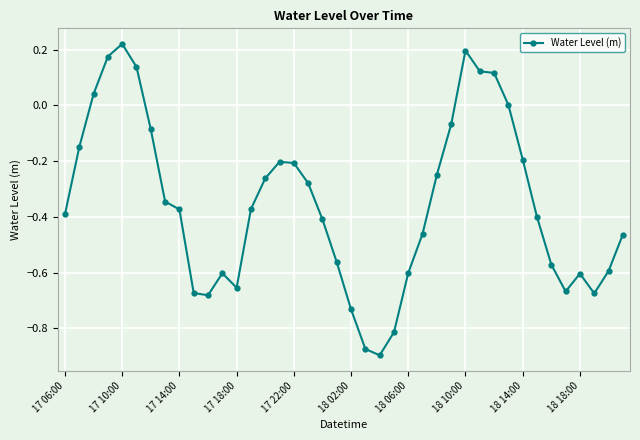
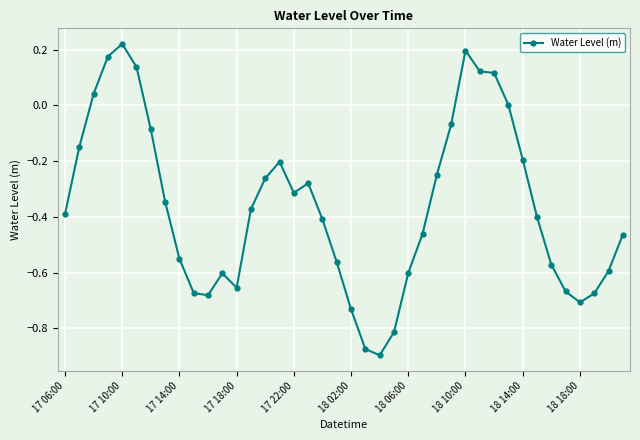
17 14:00: -0.37 -> -0.55
17 22:00: -0.21 -> -0.31
18 18:00: -0.60 -> -0.71
